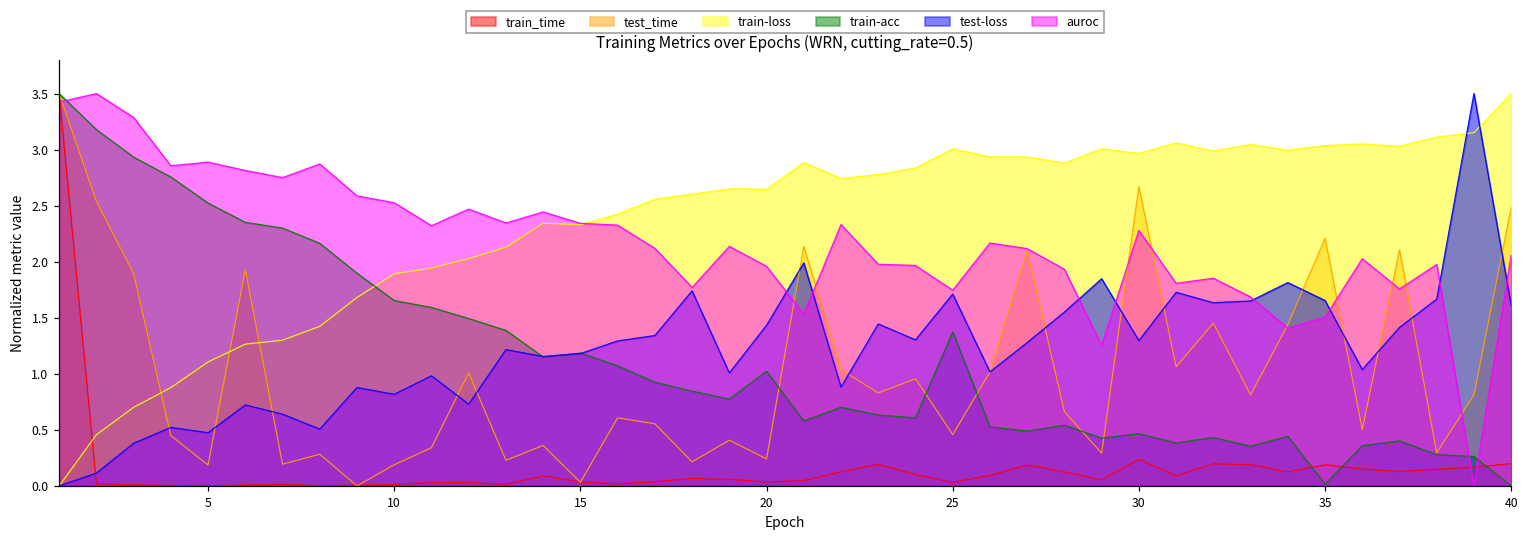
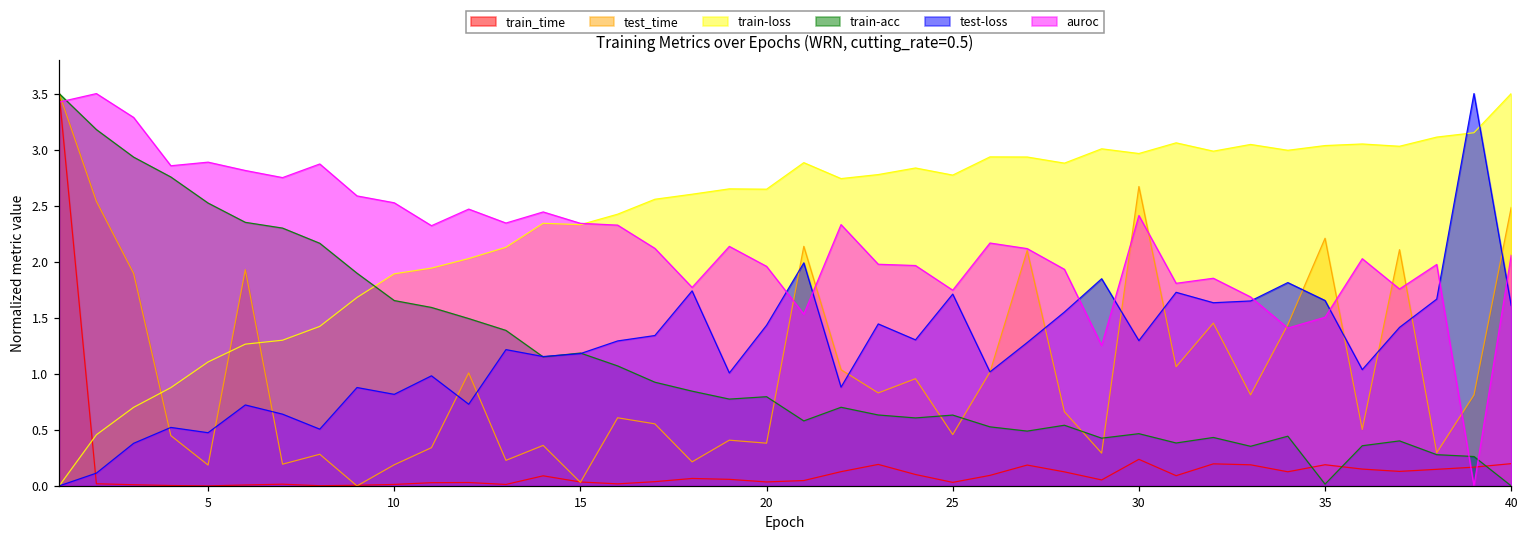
test_time, 20: 0.24 -> 0.38
train-acc, 20: 1.02 -> 0.80
train-loss, 25: 3.01 -> 2.77
train-acc, 25: 1.37 -> 0.63
auroc, 30: 2.28 -> 2.41
